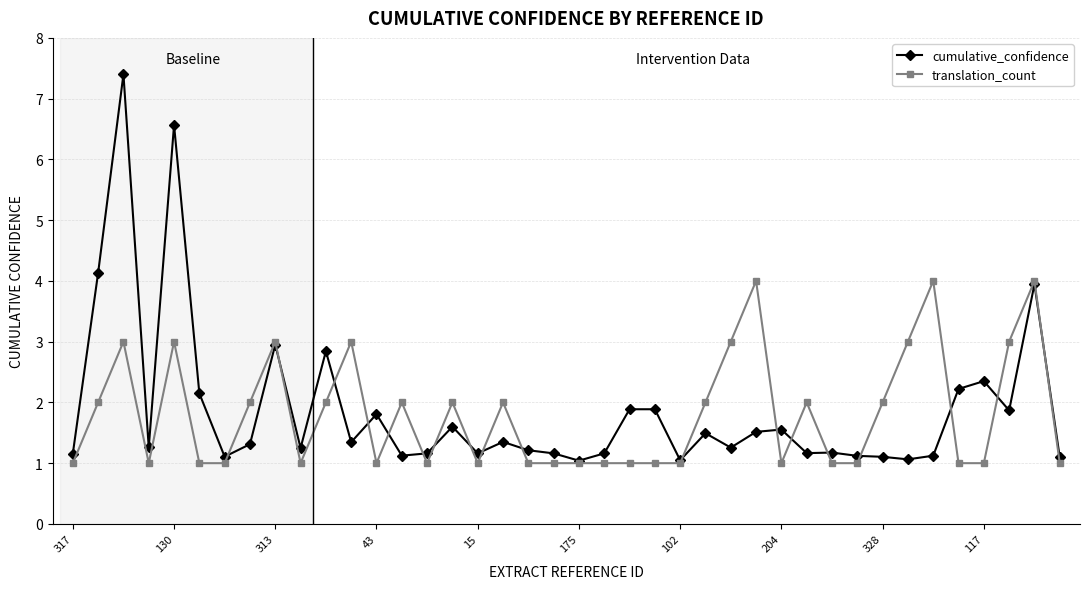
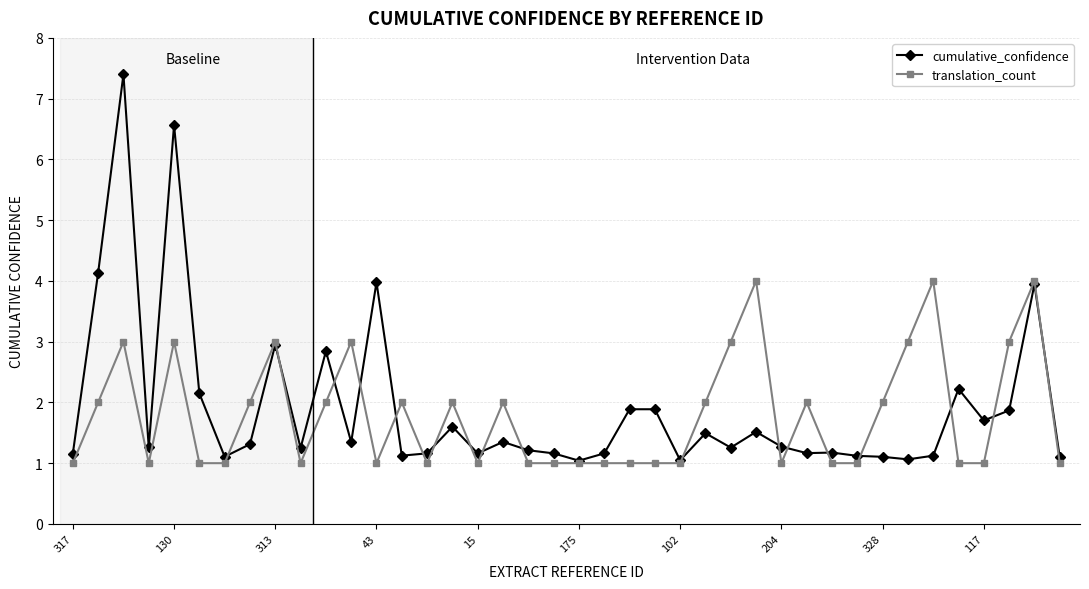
cumulative_confidence, 43: 1.8 -> 4.0
cumulative_confidence, 204: 1.6 -> 1.3
cumulative_confidence, 117: 2.4 -> 1.7
